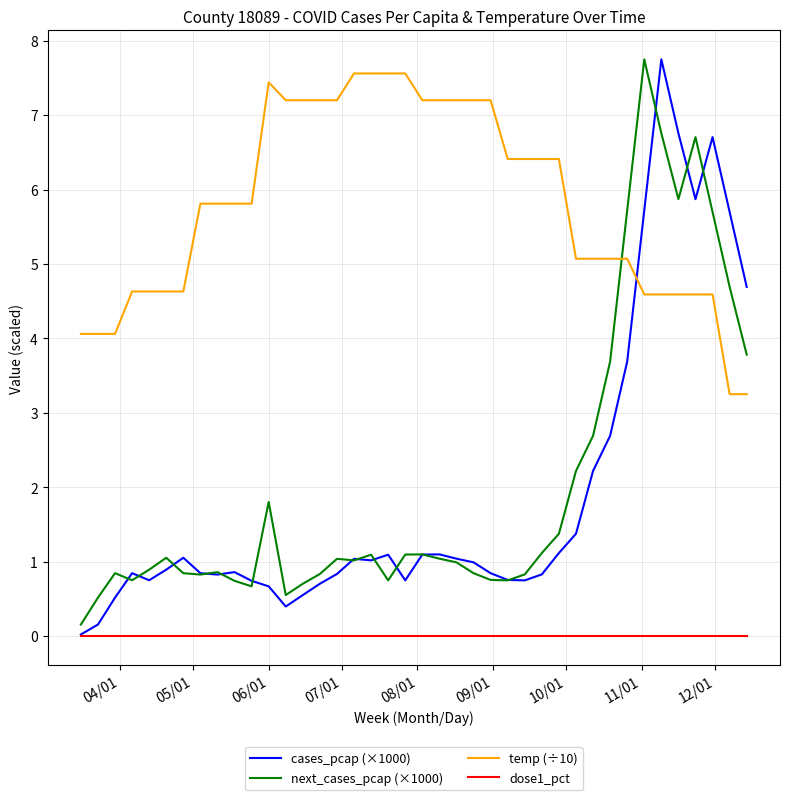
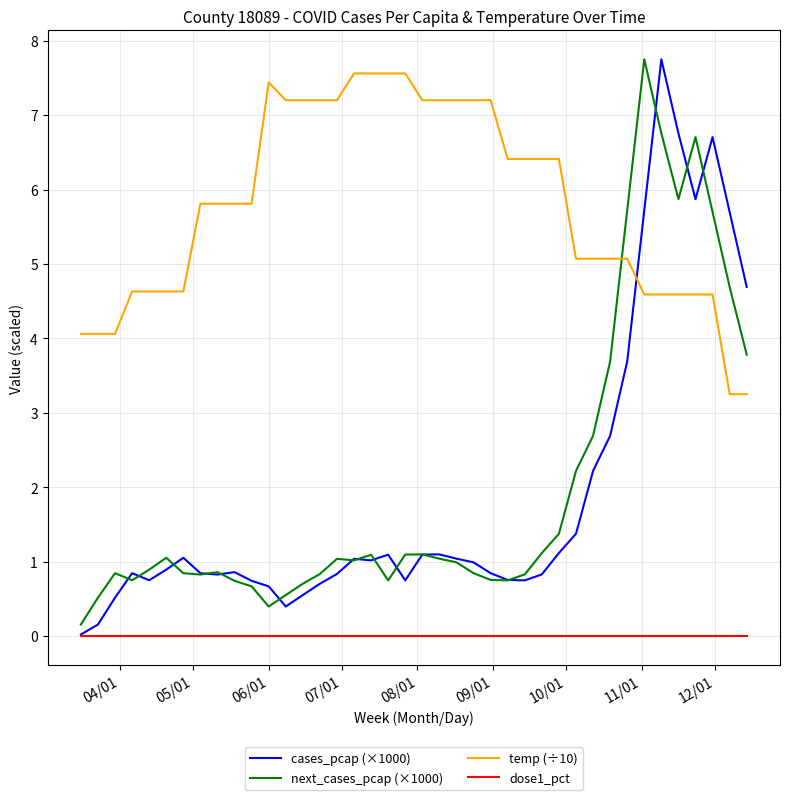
next_cases_pcap (×1000), 06/01: 1.8 -> 0.4
